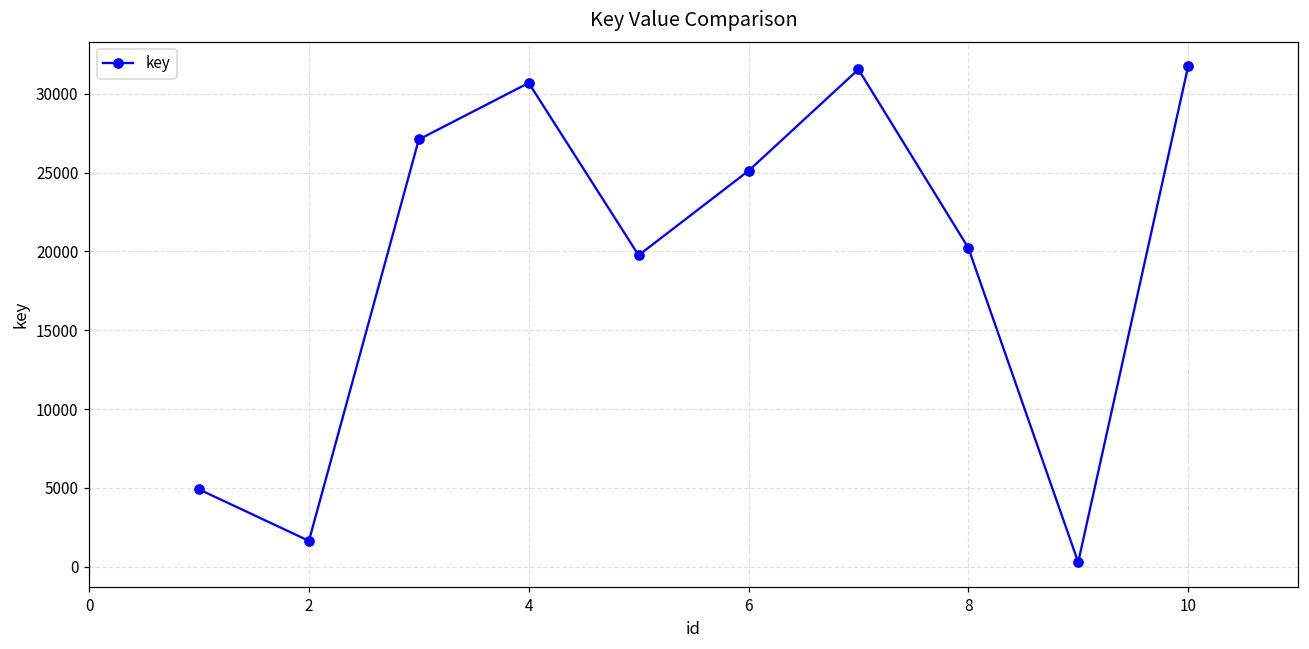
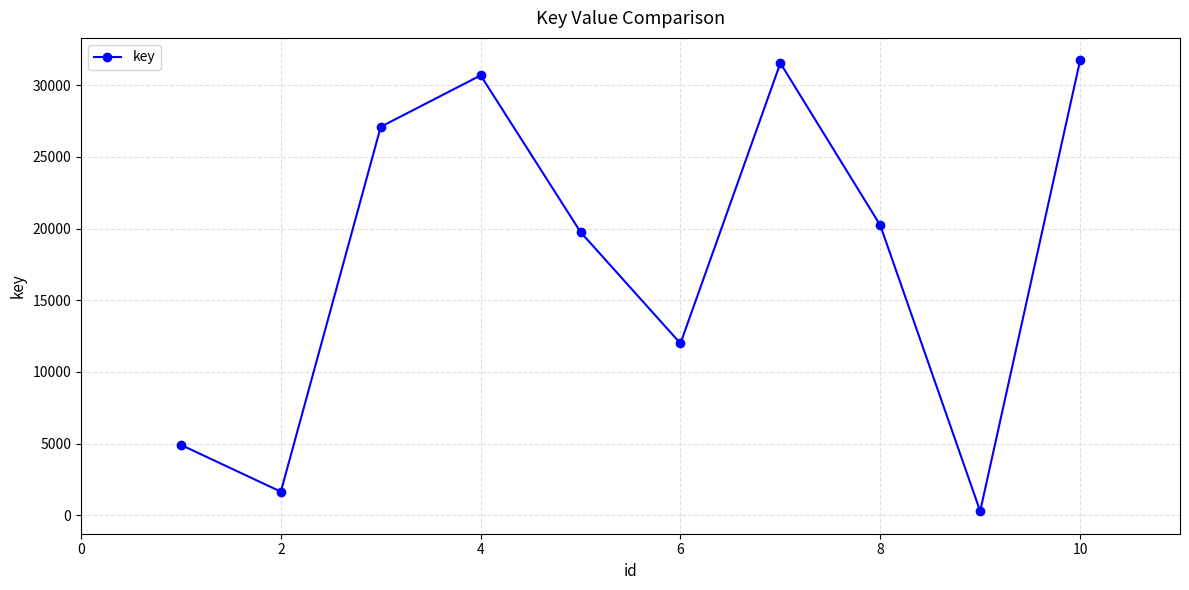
6: 25100 -> 12000
